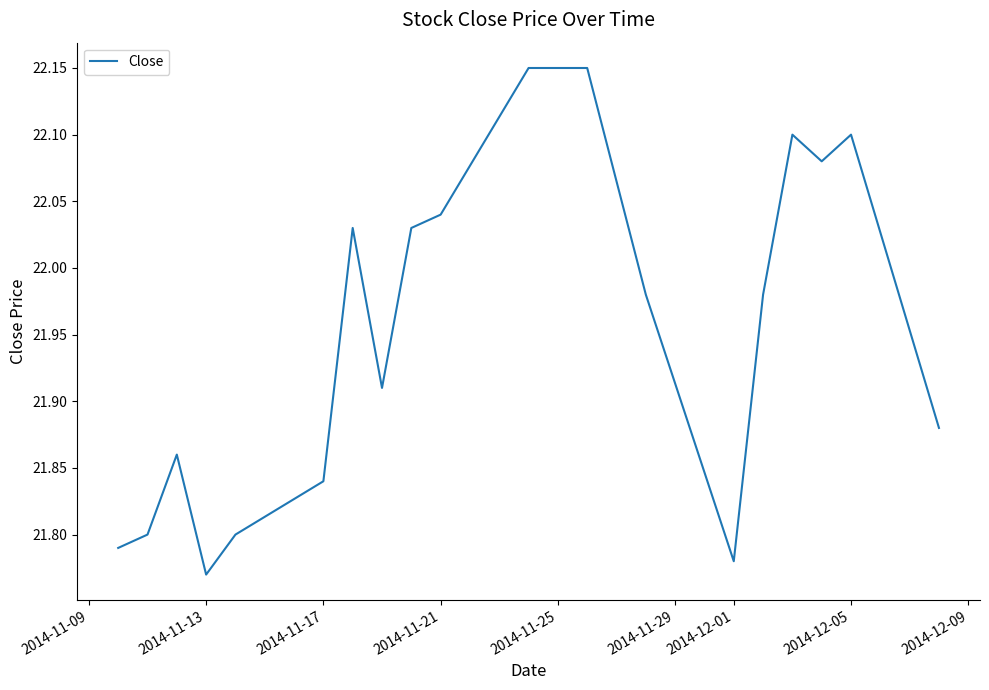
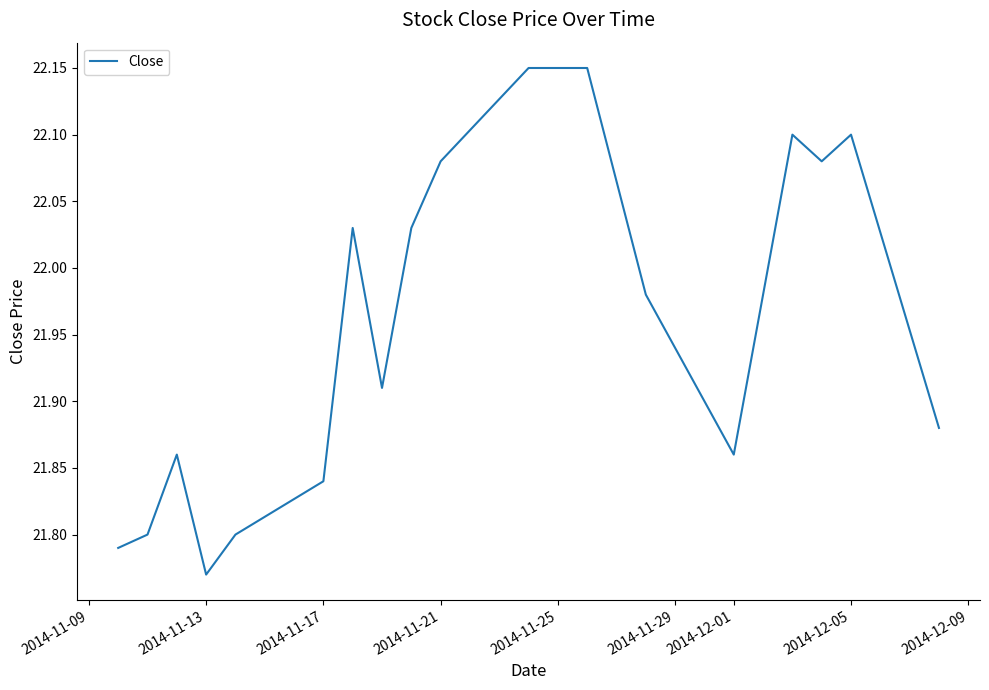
2014-11-21: 22.04 -> 22.08
2014-12-01: 21.78 -> 21.86
